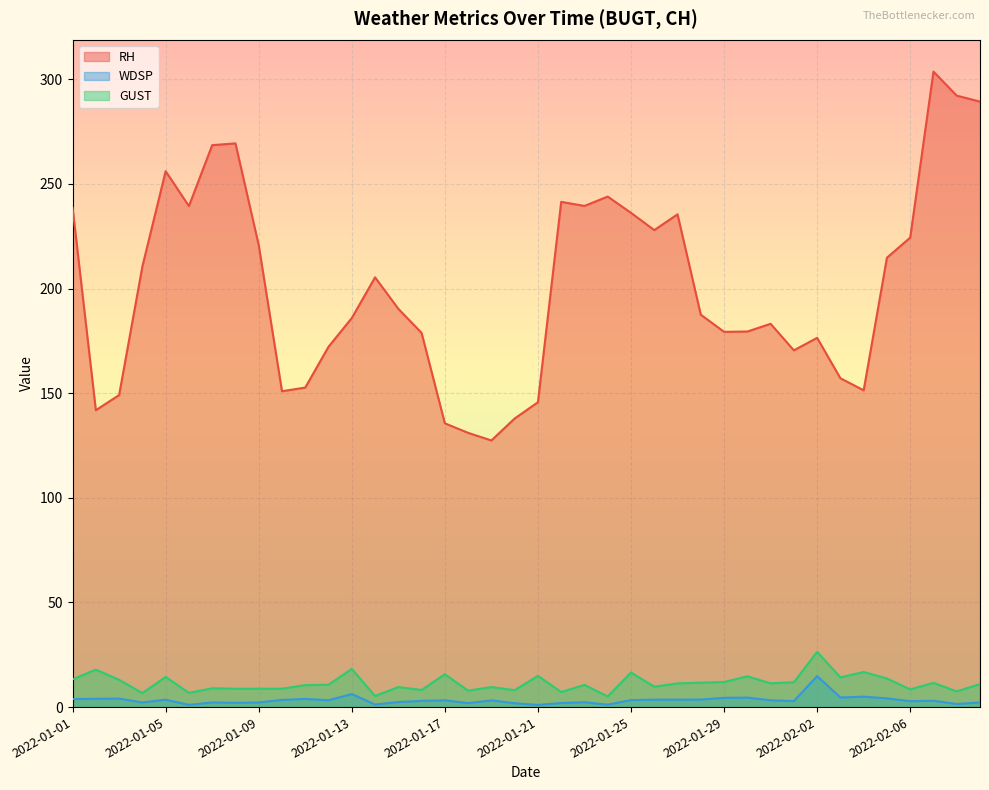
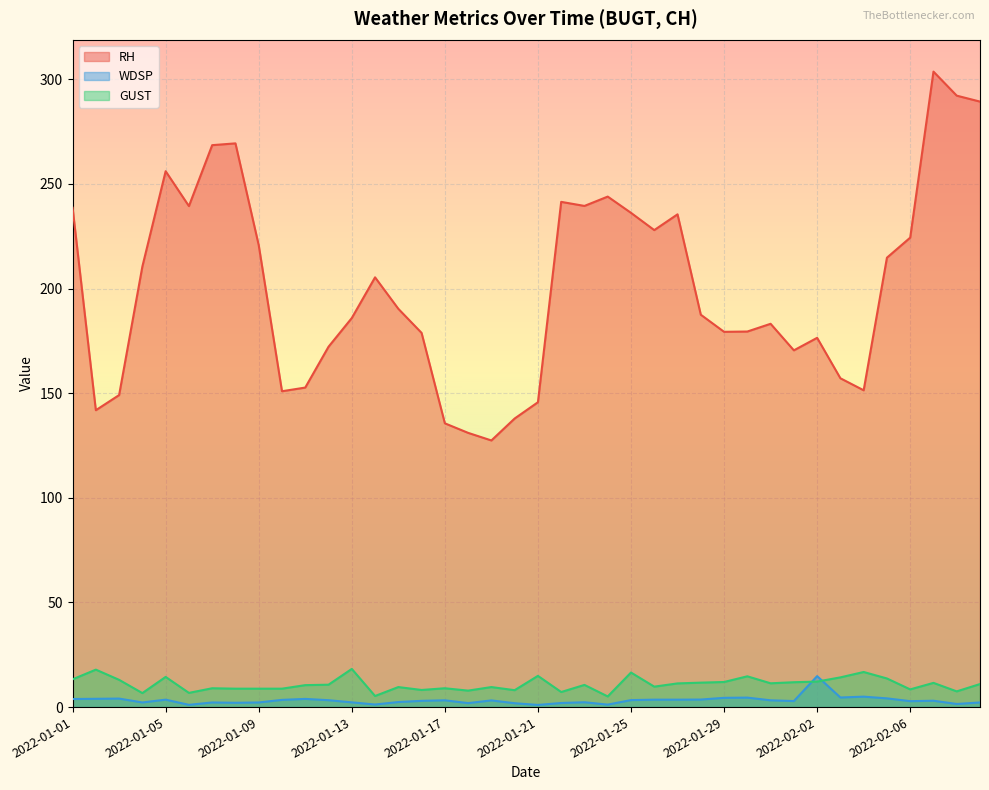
WDSP, 2022-01-13: 6 -> 2
GUST, 2022-01-17: 16 -> 9
GUST, 2022-02-02: 26 -> 12
